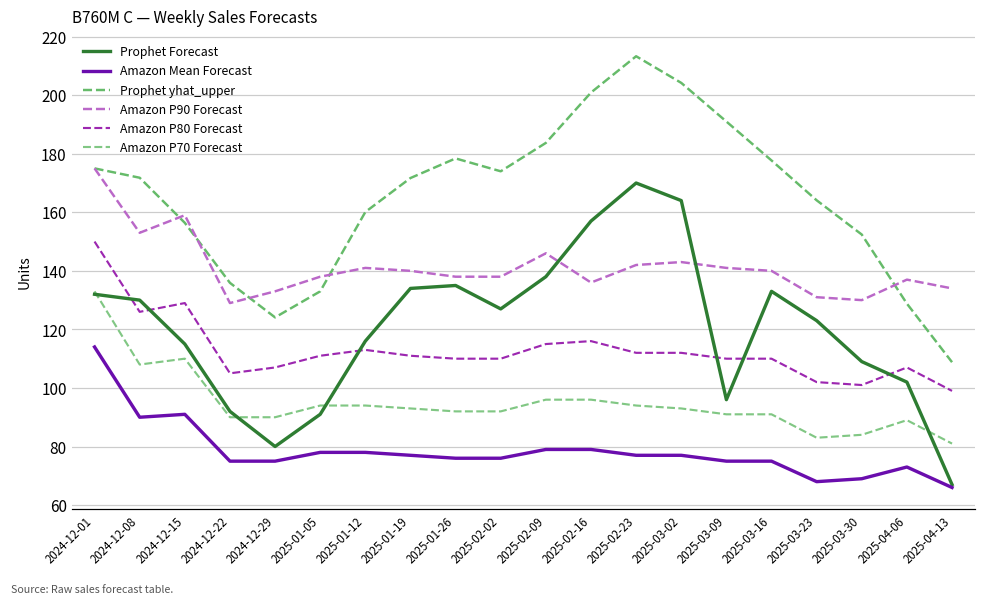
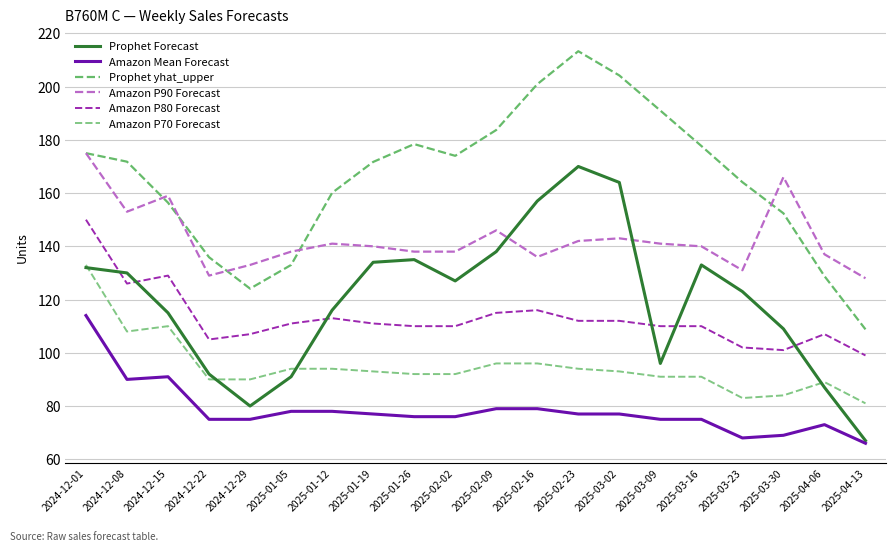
Amazon P90 Forecast, 2025-03-30: 130 -> 166
Prophet Forecast, 2025-04-06: 102 -> 87
Amazon P90 Forecast, 2025-04-13: 134 -> 128
